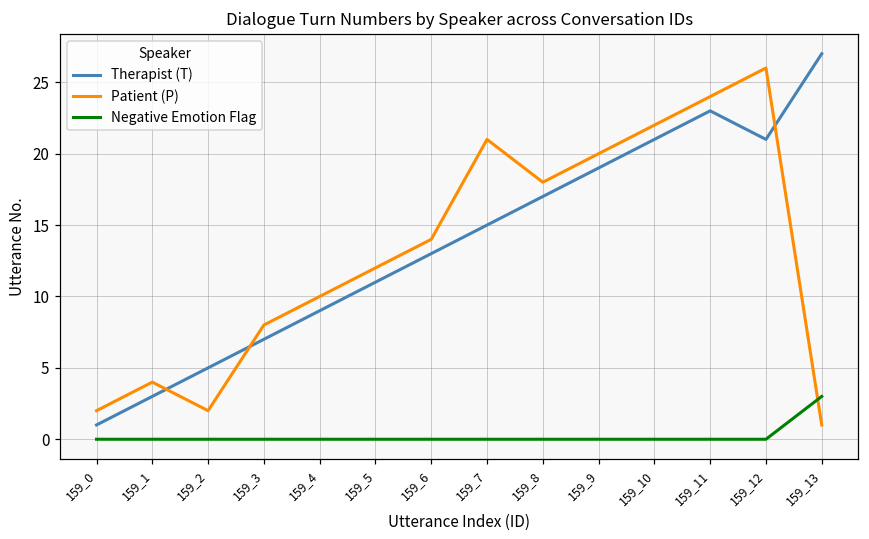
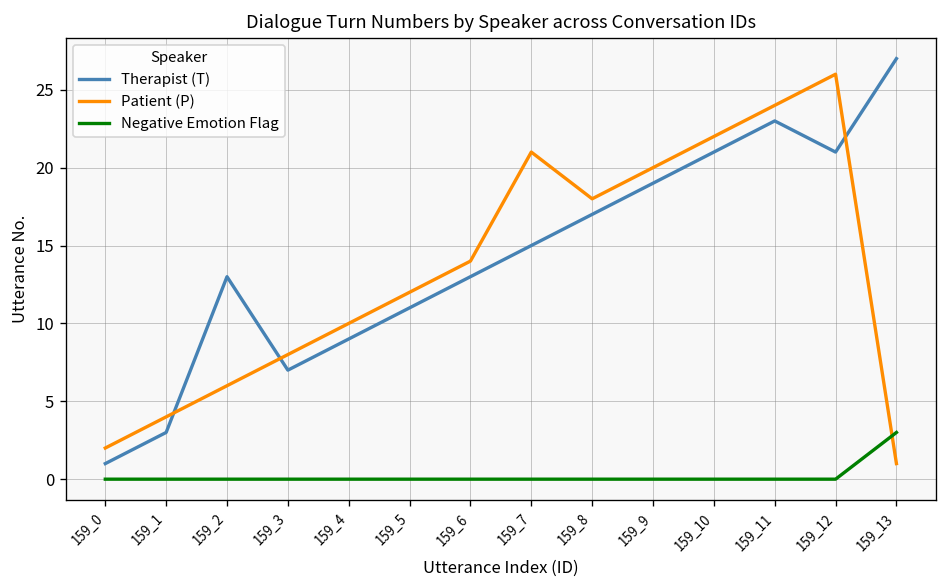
Therapist (T), 159_2: 5 -> 13
Patient (P), 159_2: 2 -> 6
